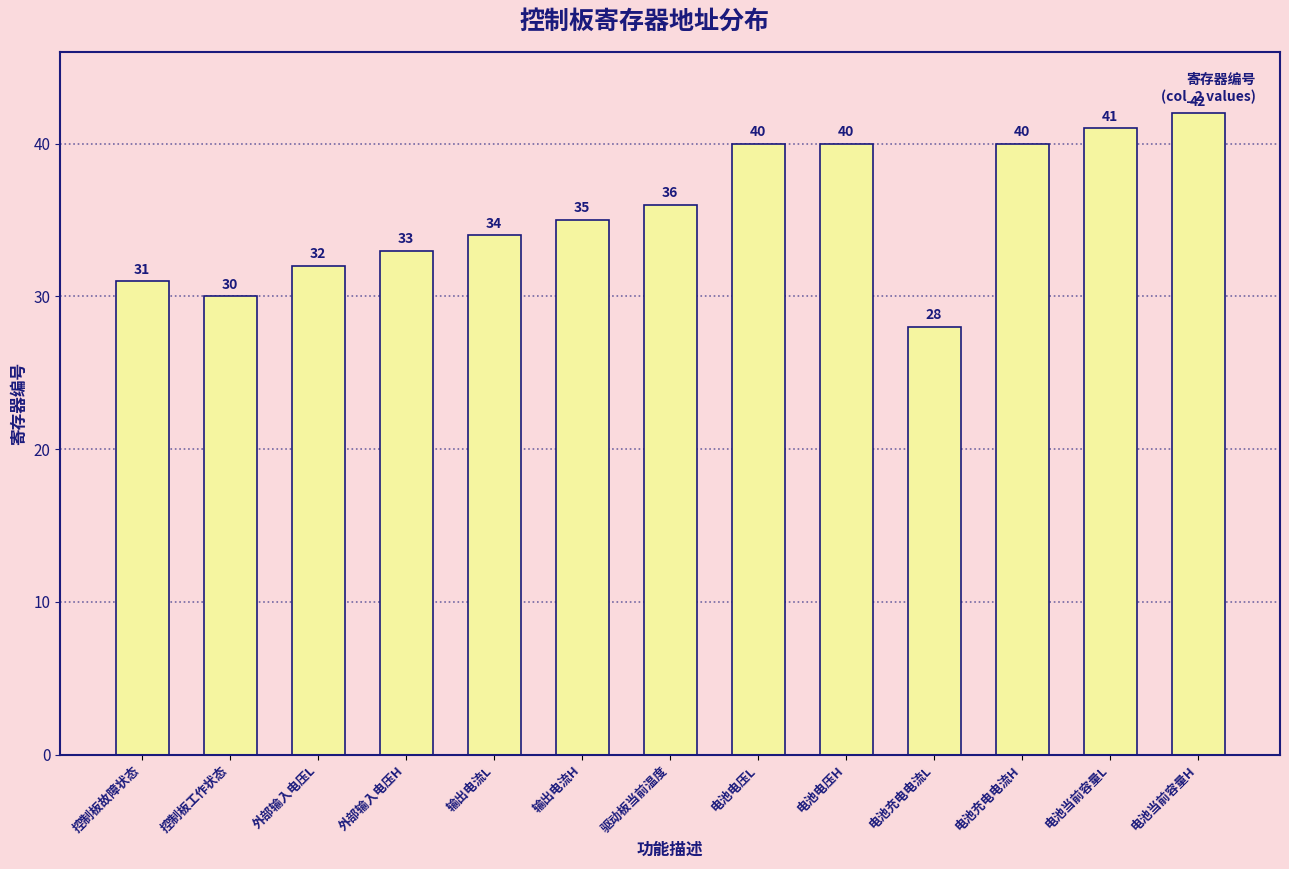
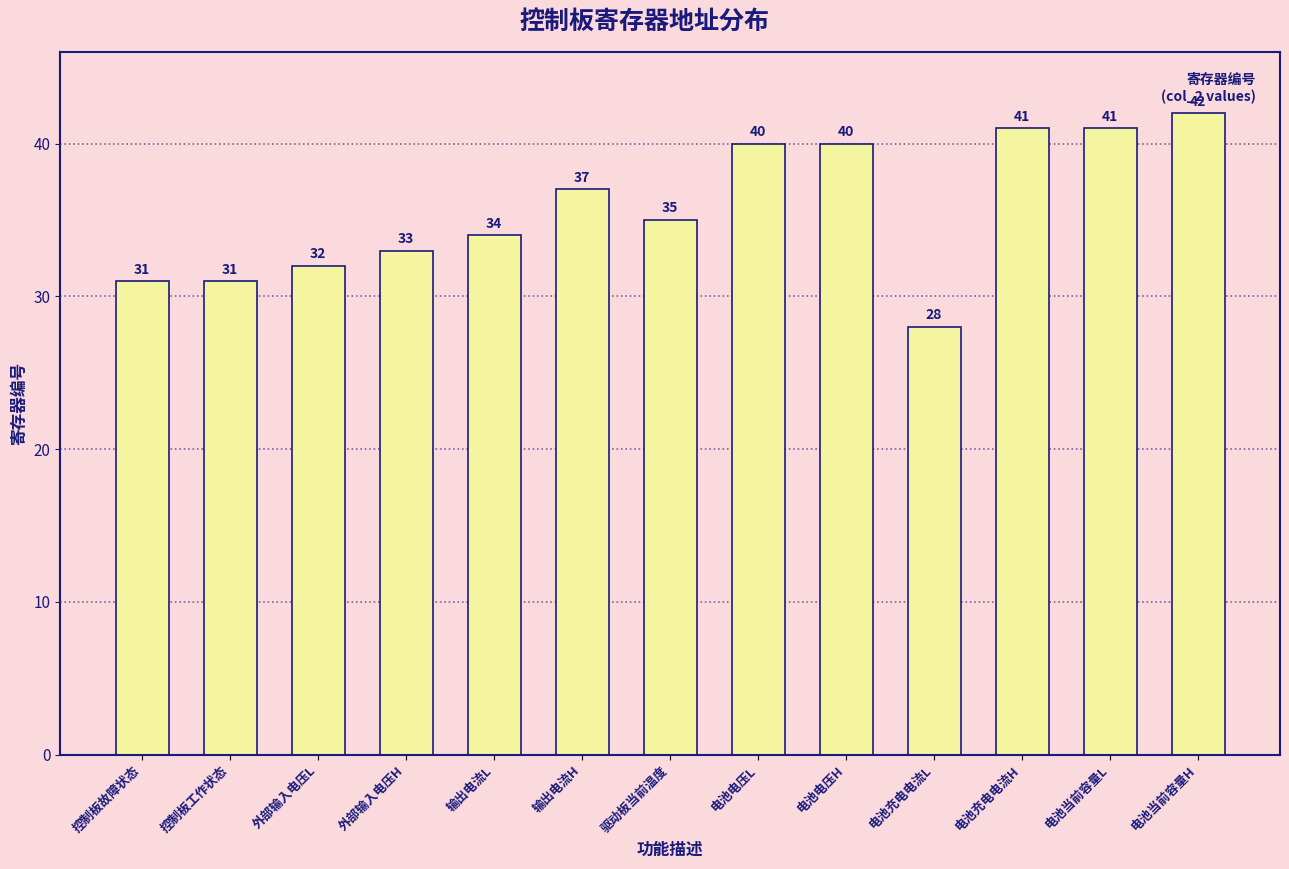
控制板工作状态: 30 -> 31
输出电流H: 35 -> 37
驱动板当前温度: 36 -> 35
电池充电电流H: 40 -> 41
